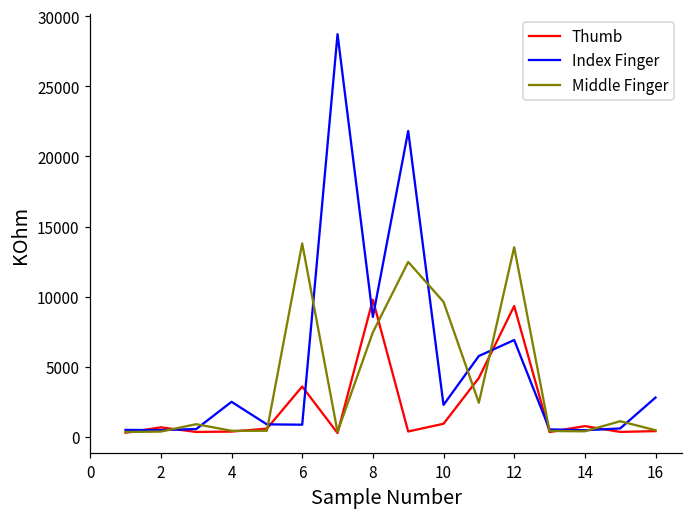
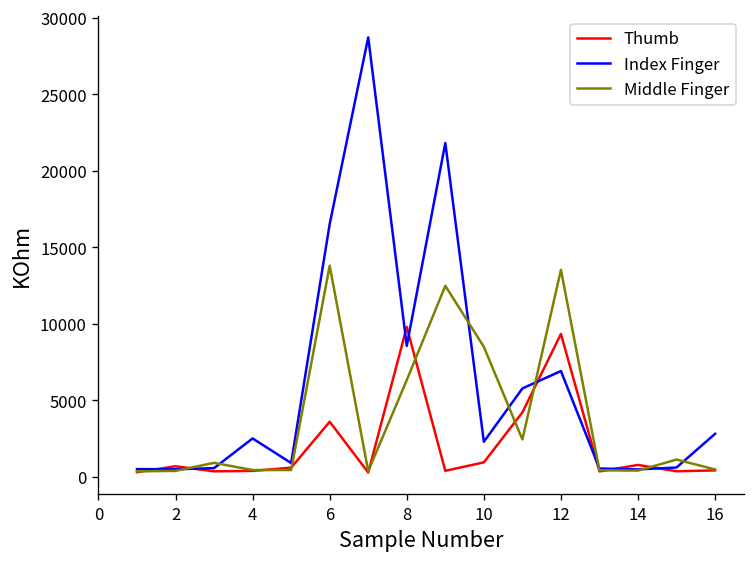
Index Finger, 6: 900 -> 16500
Middle Finger, 8: 7500 -> 6300
Middle Finger, 10: 9600 -> 8500
